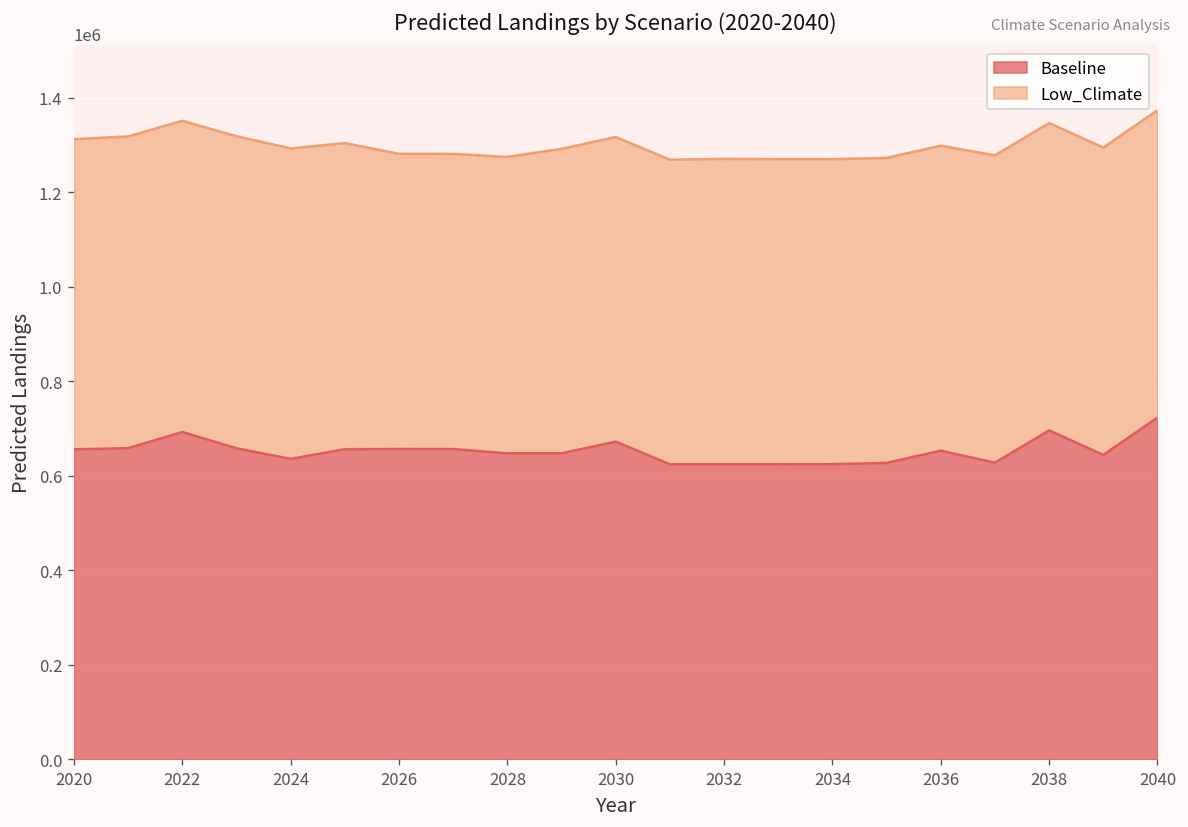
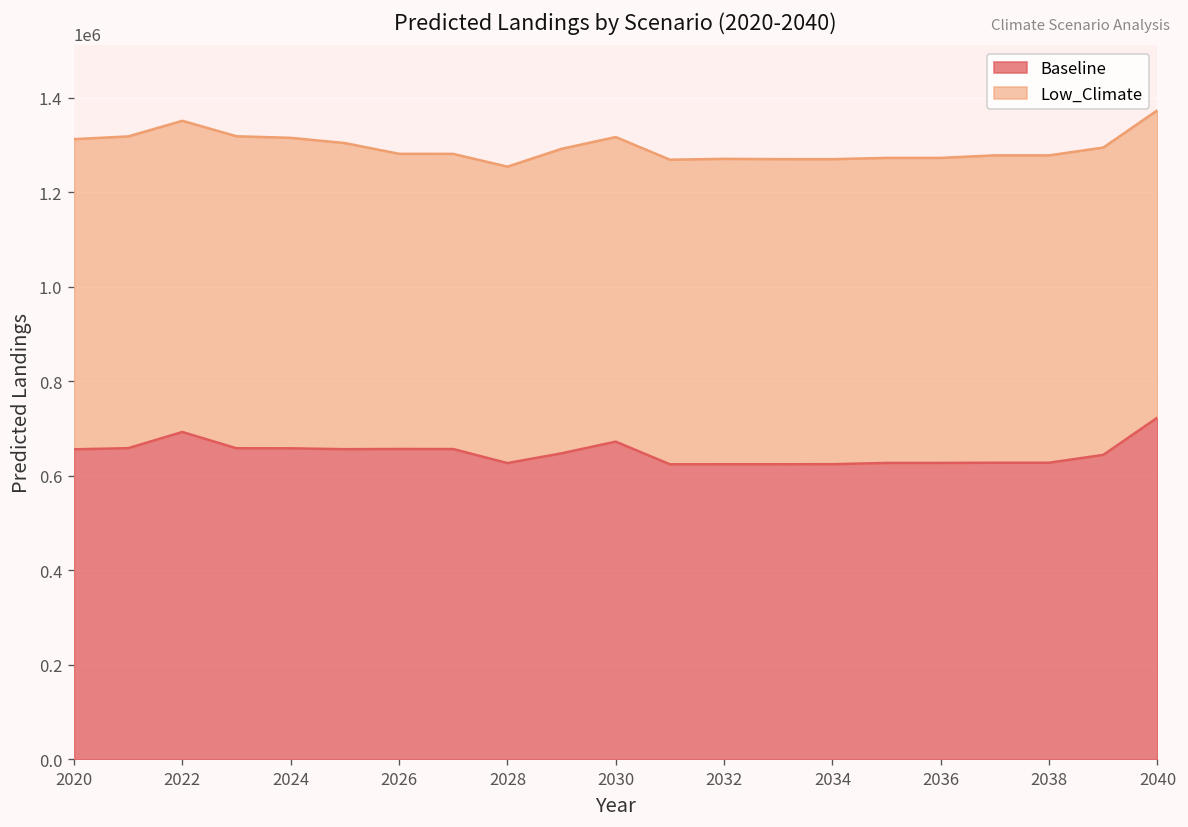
Baseline, 2024: 640000 -> 660000
Baseline, 2028: 650000 -> 630000
Baseline, 2036: 650000 -> 630000
Baseline, 2038: 700000 -> 630000
